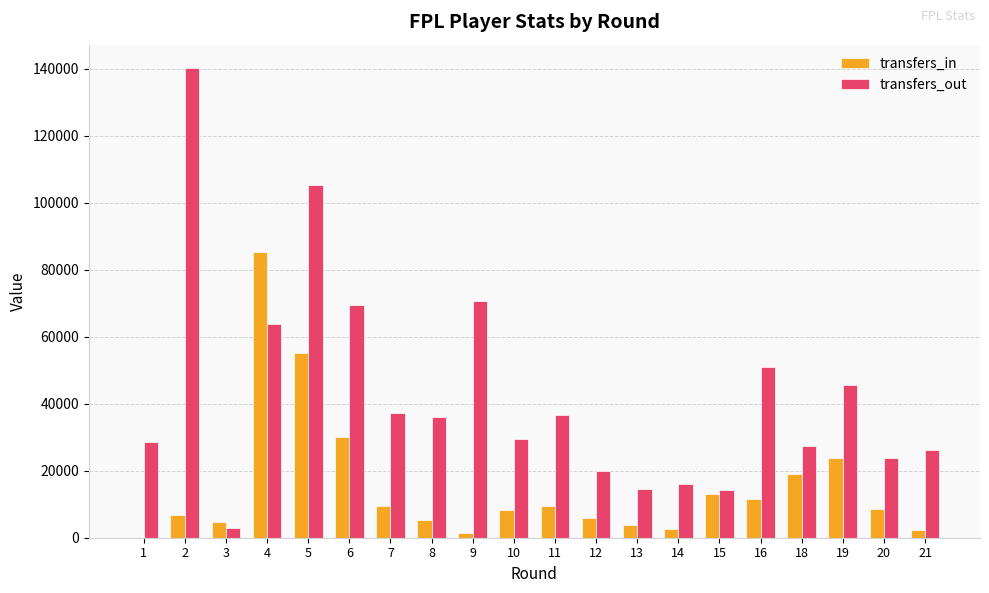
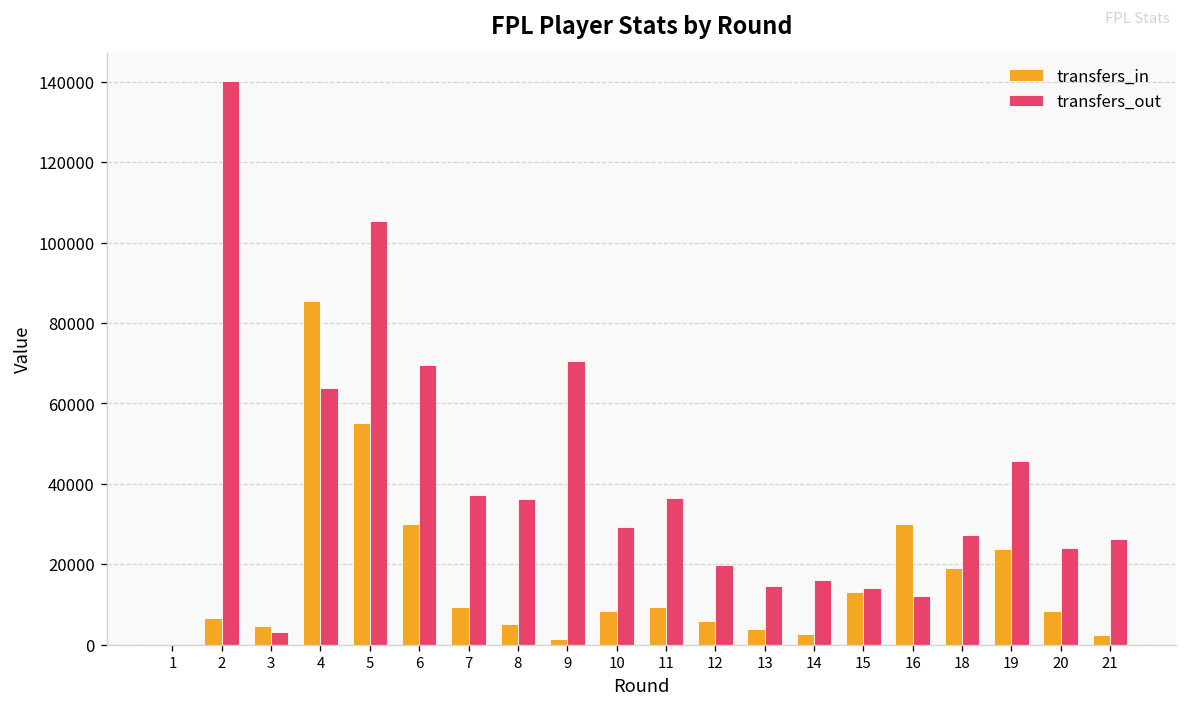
transfers_out, 1: 29000 -> 0
transfers_in, 16: 12000 -> 30000
transfers_out, 16: 51000 -> 12000
